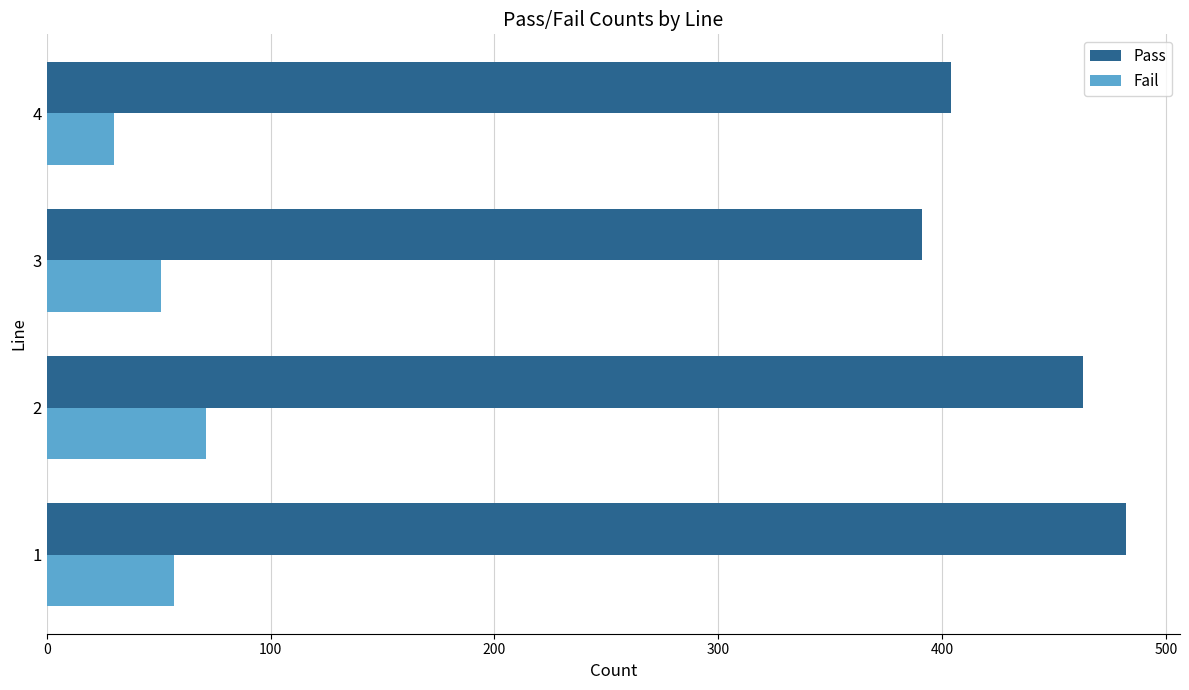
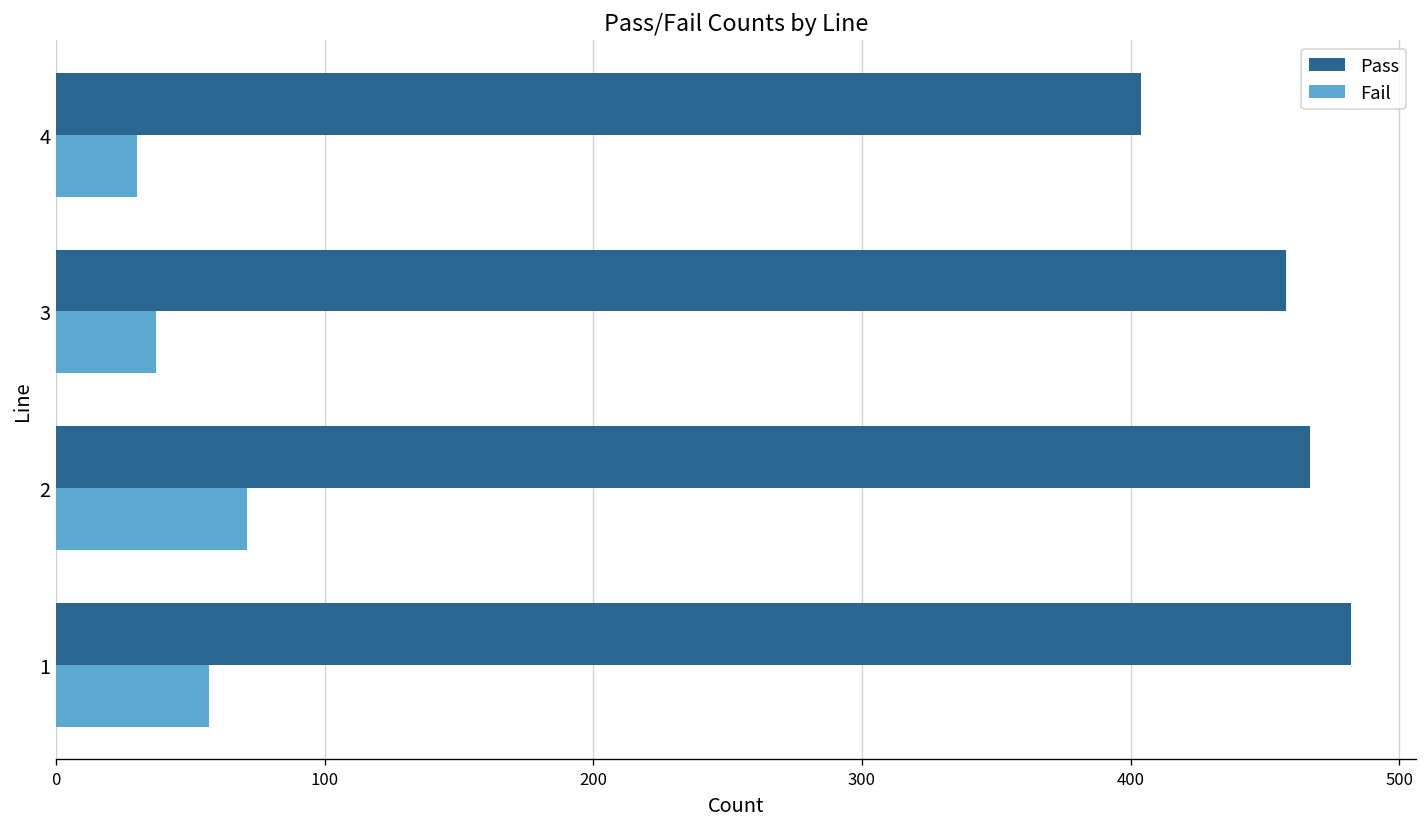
Pass, 3: 391 -> 458
Fail, 3: 51 -> 37
Pass, 2: 463 -> 467
